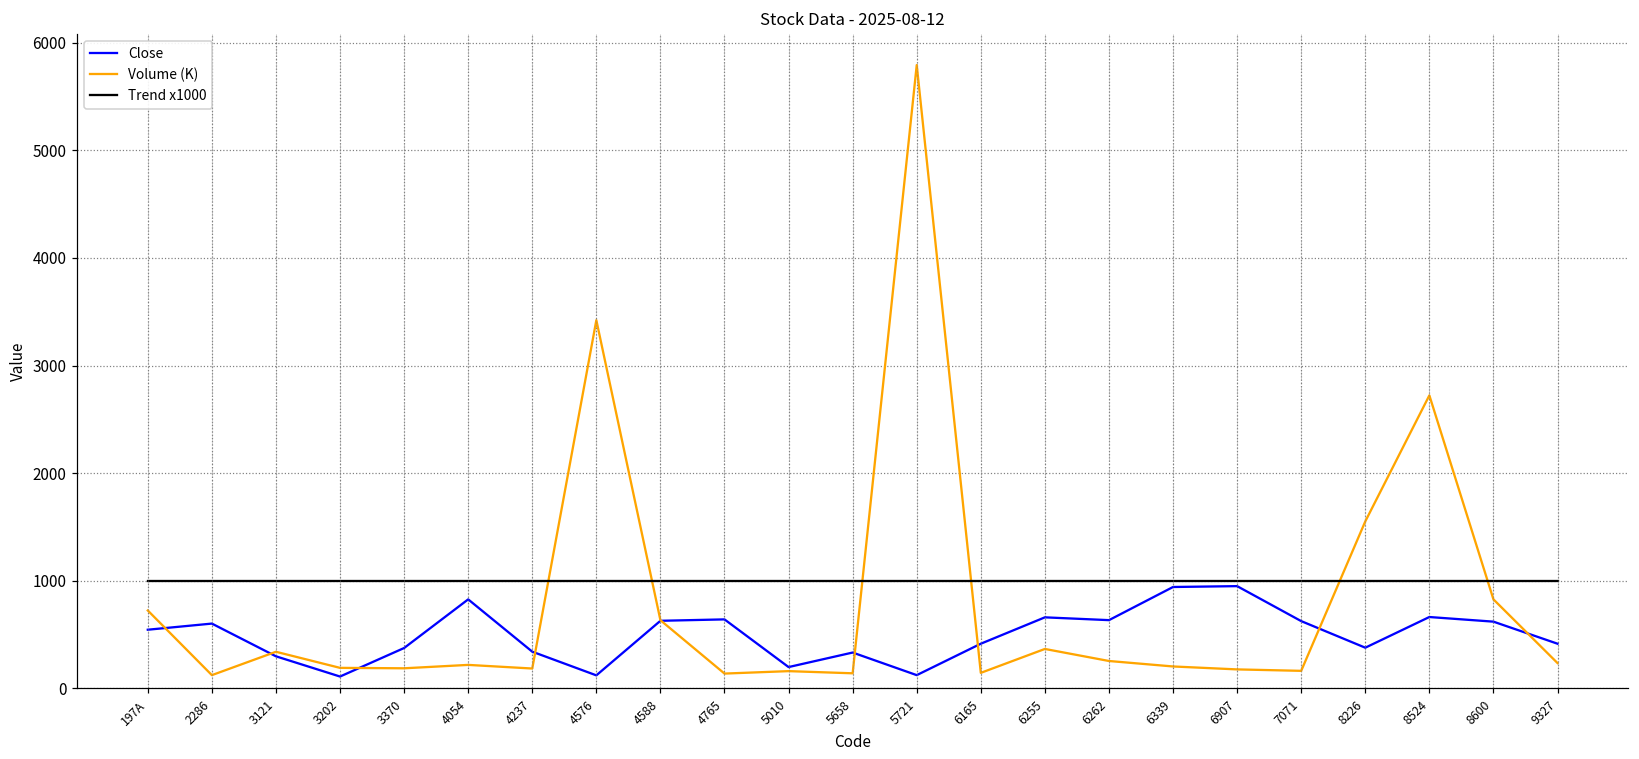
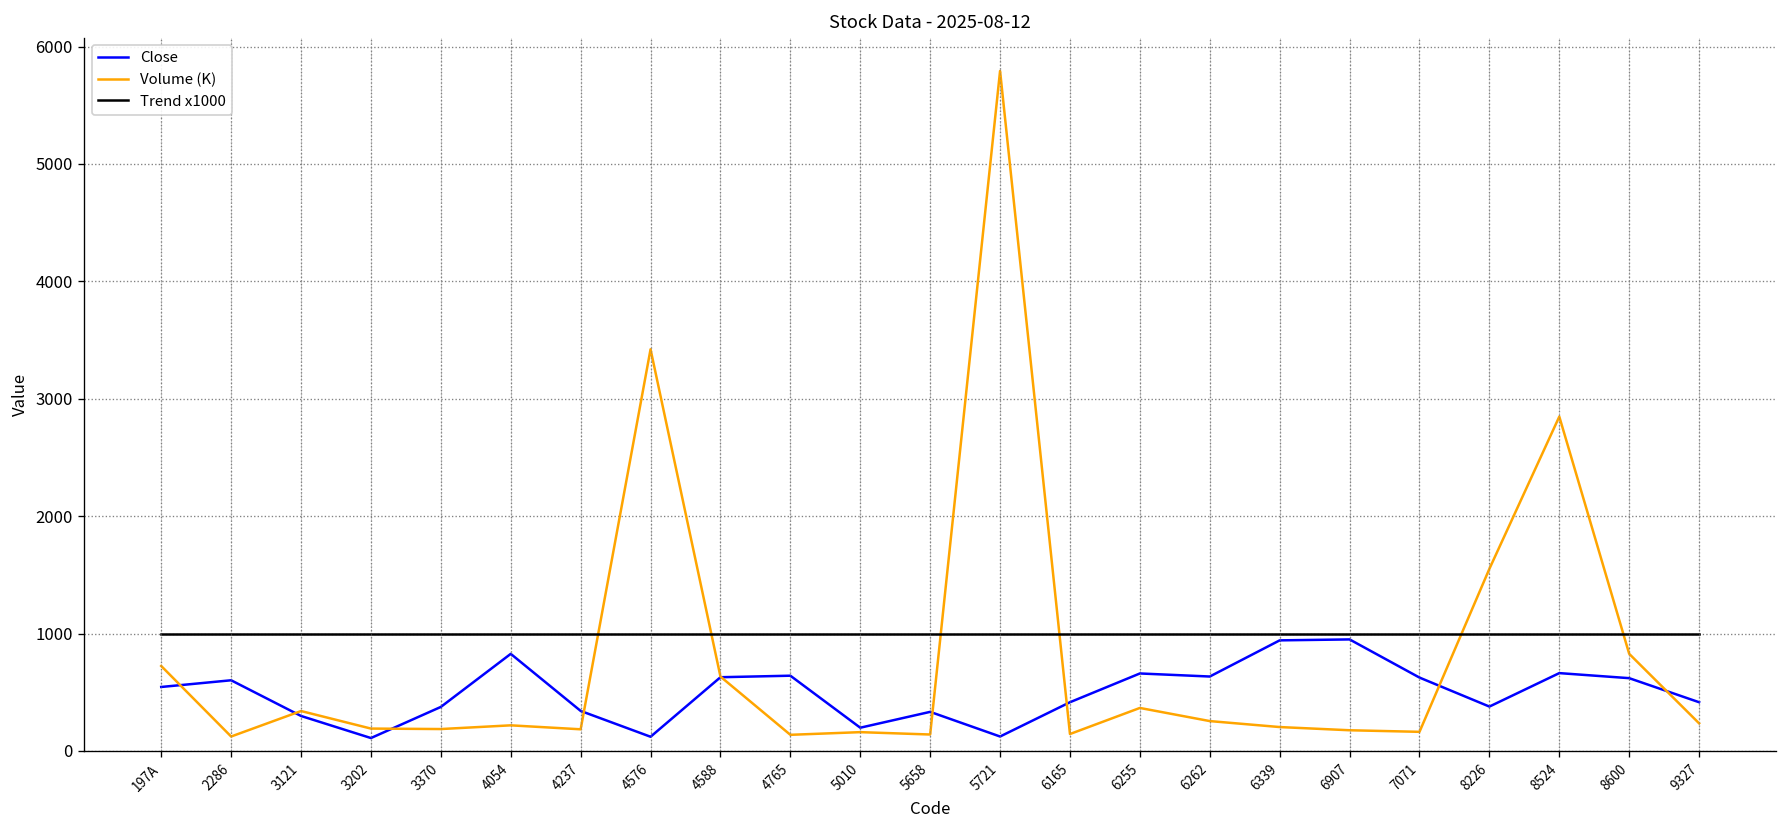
Volume (K), 8524: 2700 -> 2800
